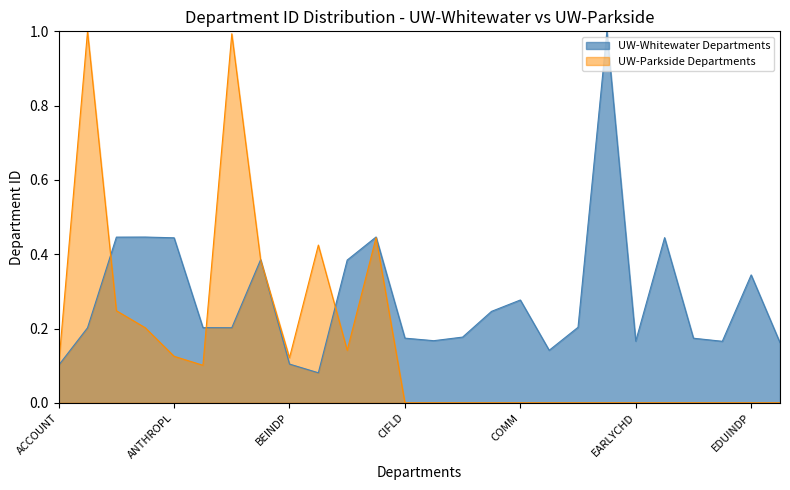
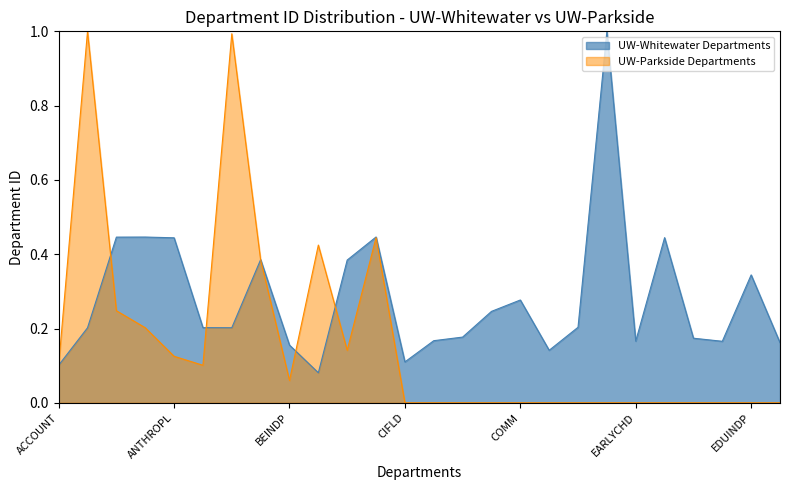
UW-Whitewater Departments, BEINDP: 0.10 -> 0.16
UW-Parkside Departments, BEINDP: 0.12 -> 0.06
UW-Whitewater Departments, CIFLD: 0.17 -> 0.11
